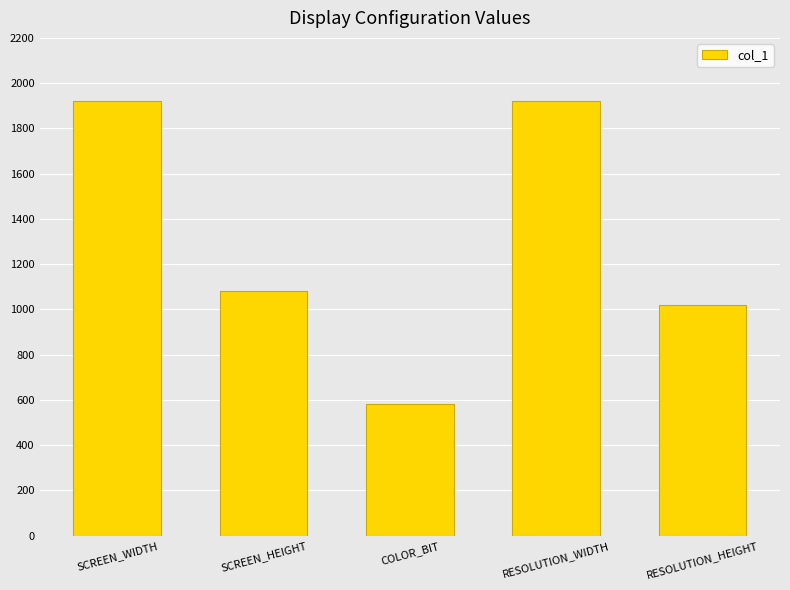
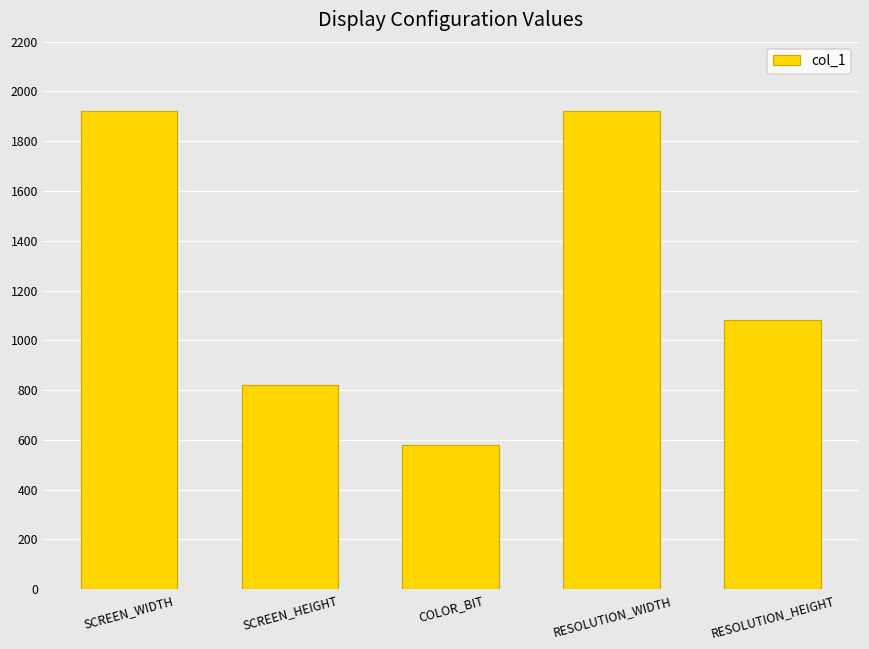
SCREEN_HEIGHT: 1080 -> 820
RESOLUTION_HEIGHT: 1020 -> 1080
